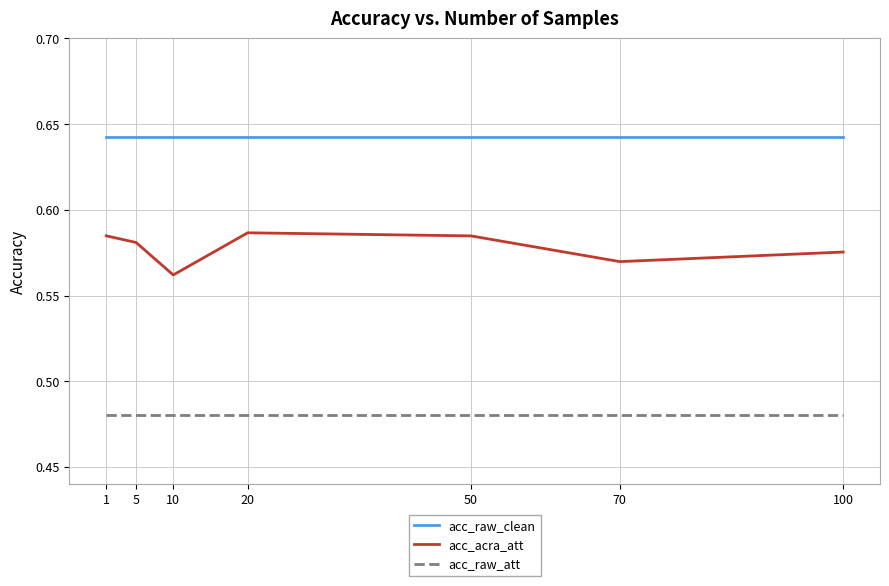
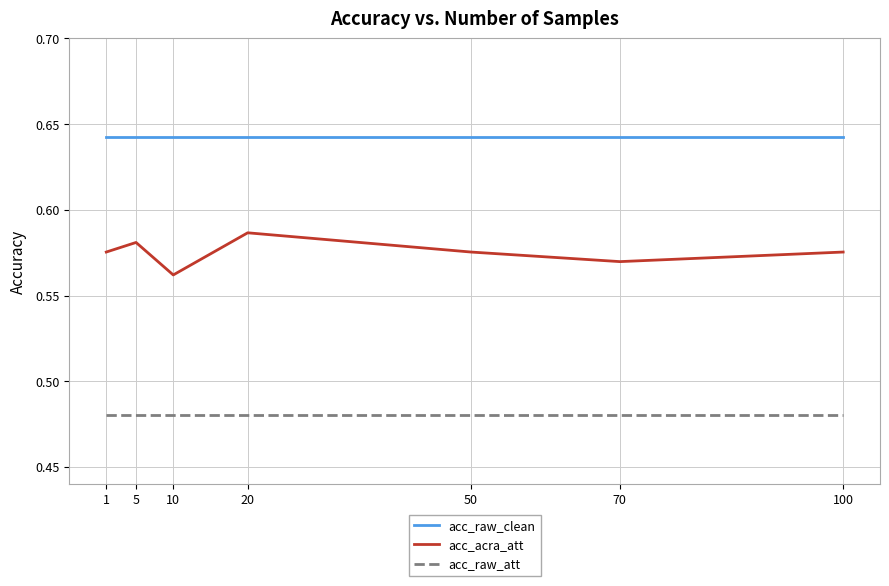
acc_acra_att, 1: 0.585 -> 0.575
acc_acra_att, 50: 0.585 -> 0.575
